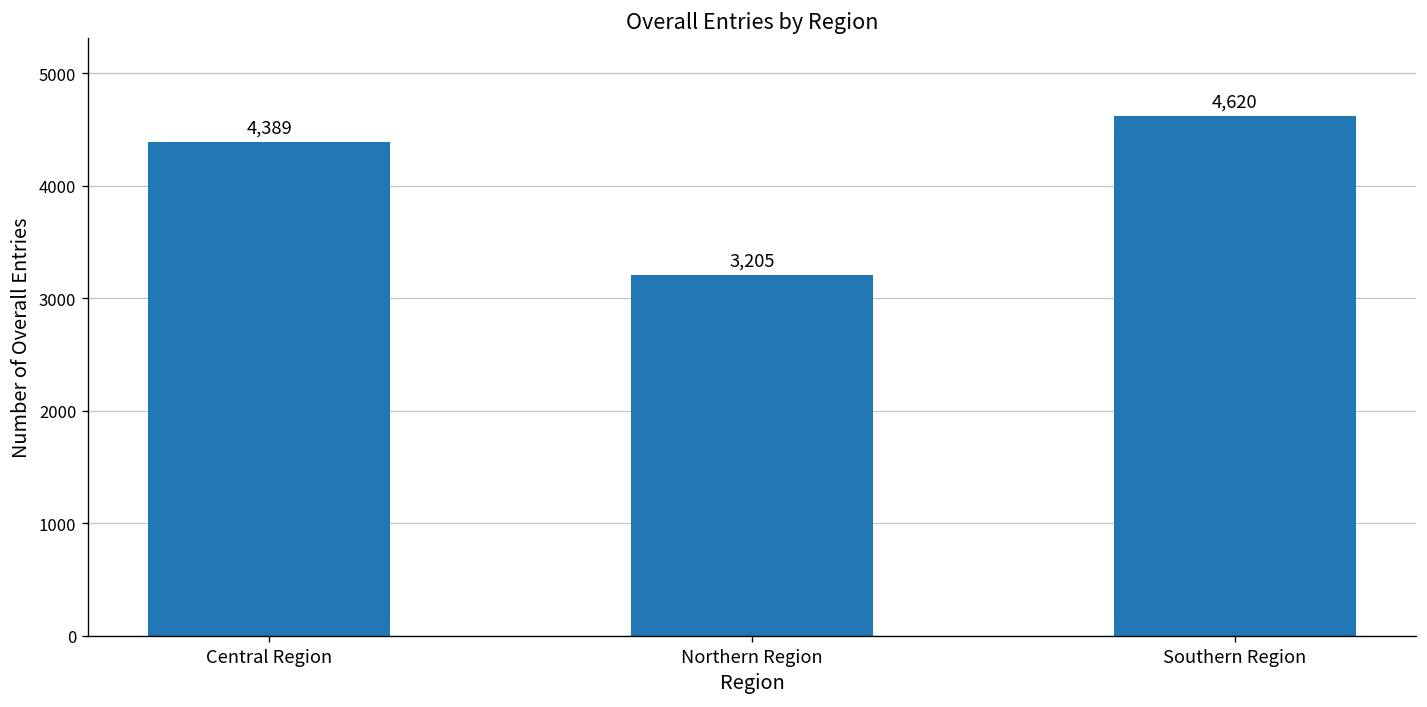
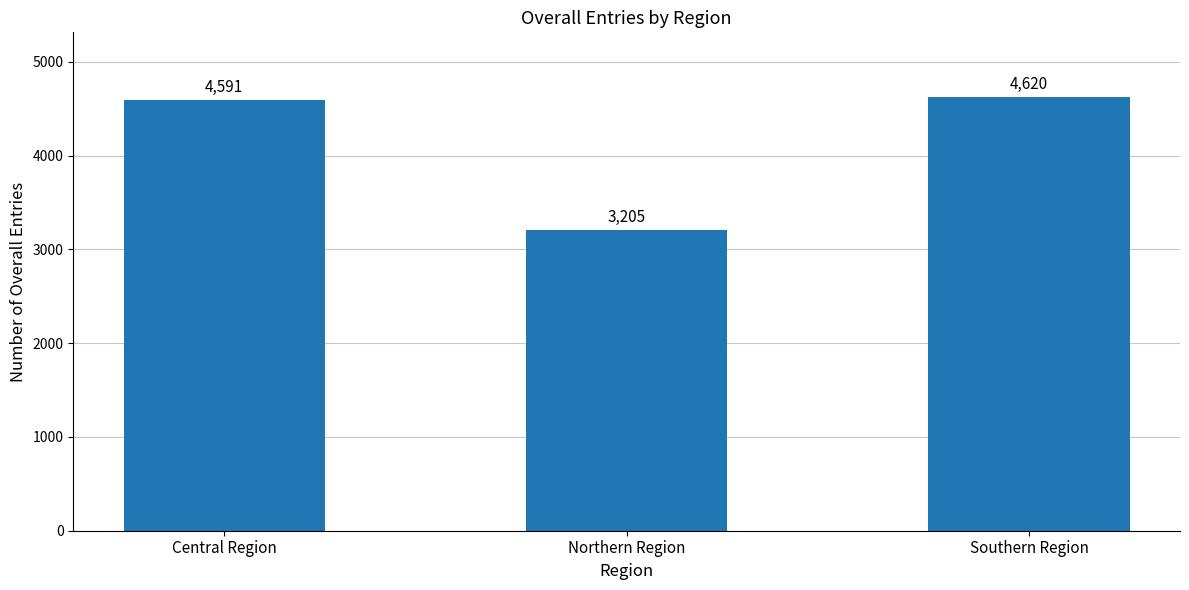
Central Region: 4,389 -> 4,591
